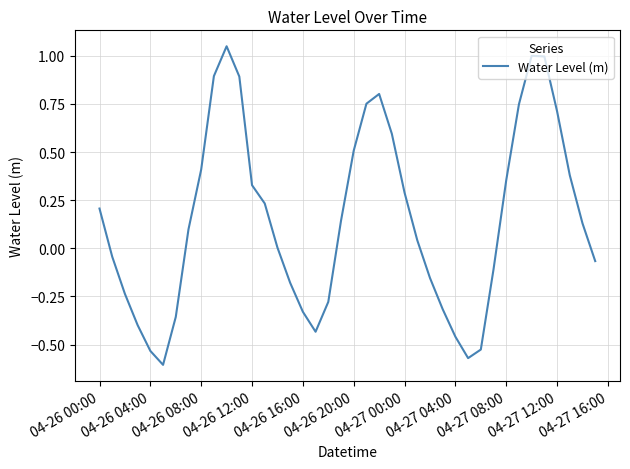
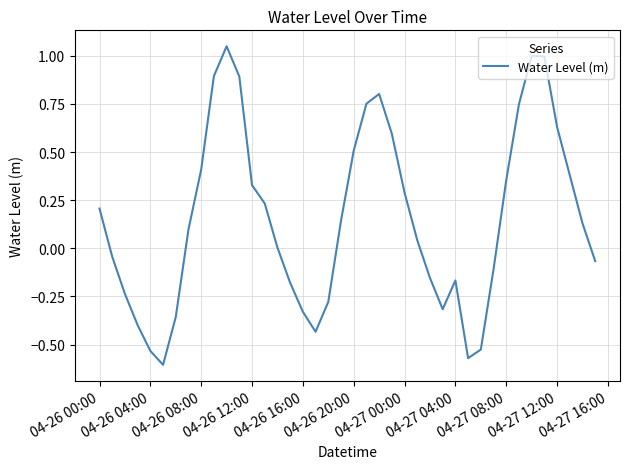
04-27 04:00: -0.46 -> -0.17
04-27 12:00: 0.71 -> 0.63
